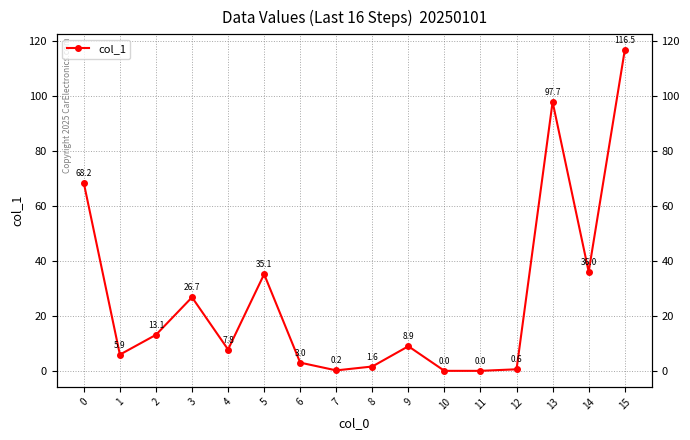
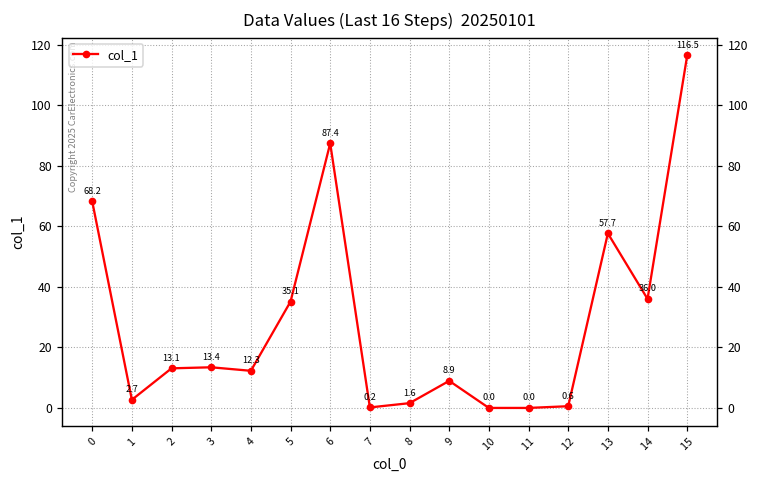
1: 5.9 -> 2.7
3: 26.7 -> 13.4
4: 7.8 -> 12.3
6: 3.0 -> 87.4
13: 97.7 -> 57.7
